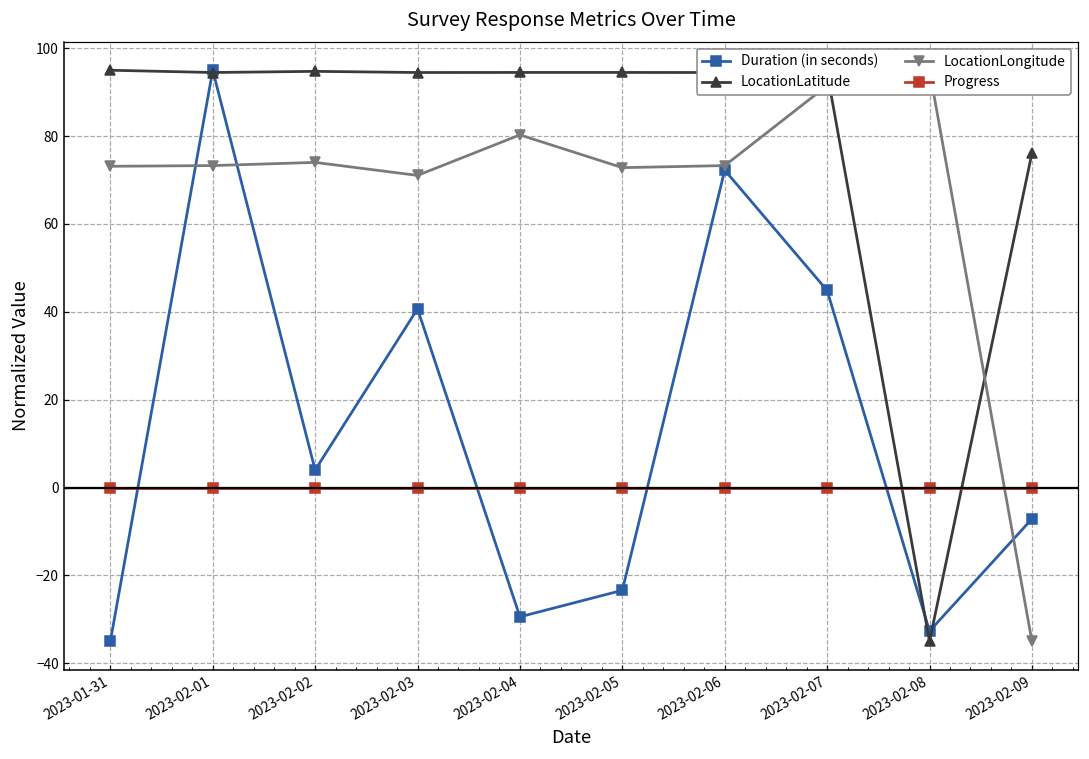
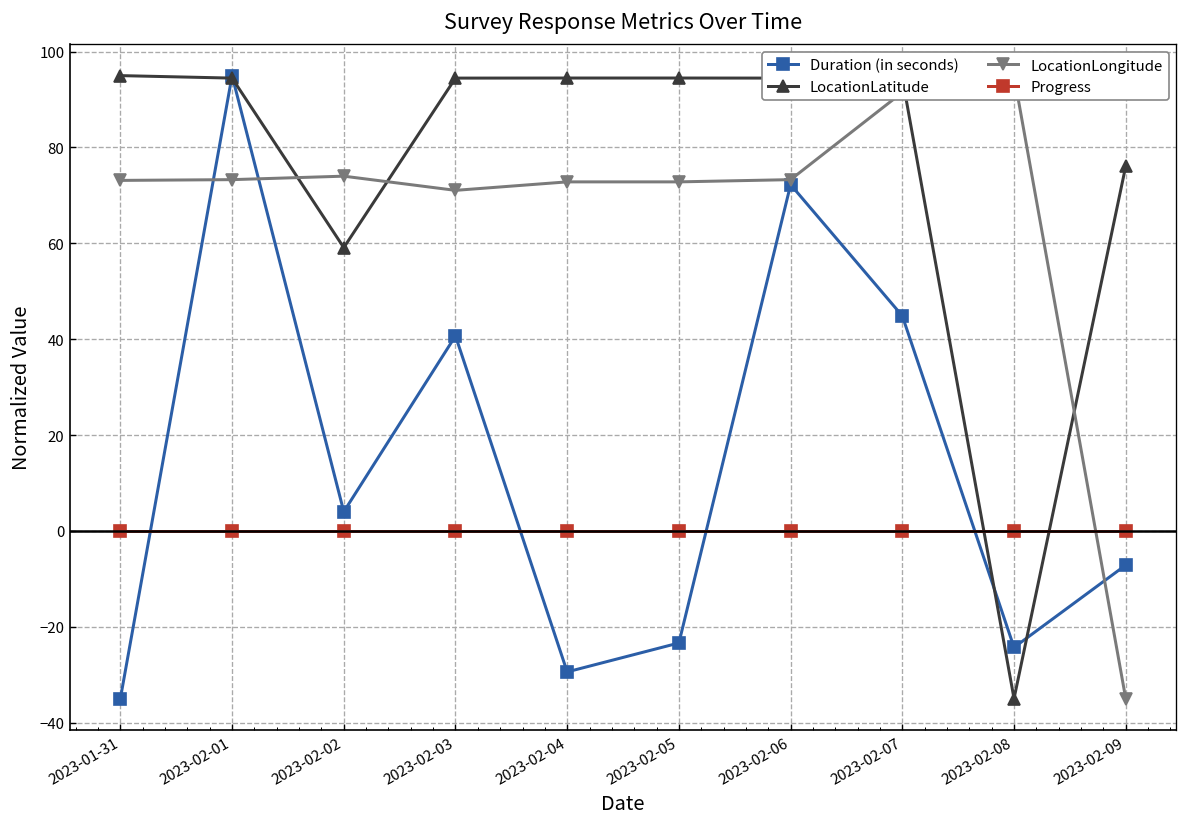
LocationLatitude, 2023-02-02: 95 -> 59
LocationLongitude, 2023-02-04: 80 -> 73
Duration (in seconds), 2023-02-08: -33 -> -24
